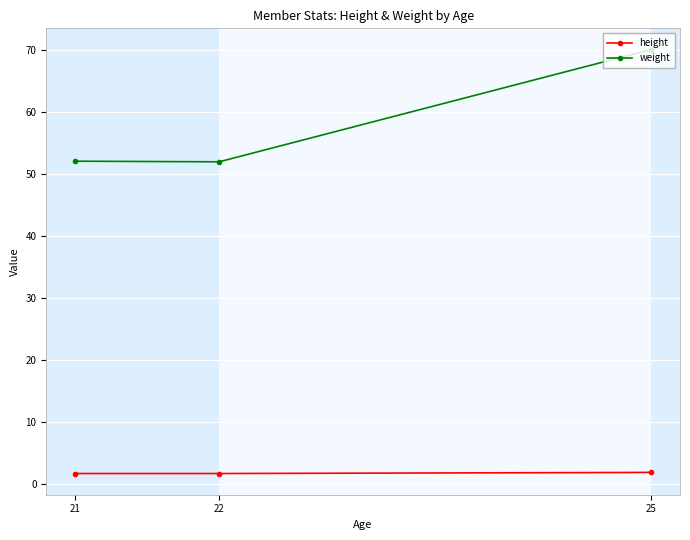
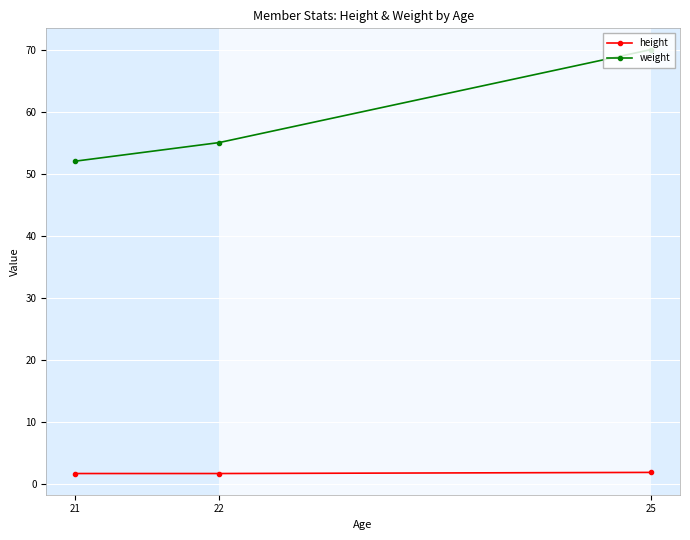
weight, 22: 52 -> 55
